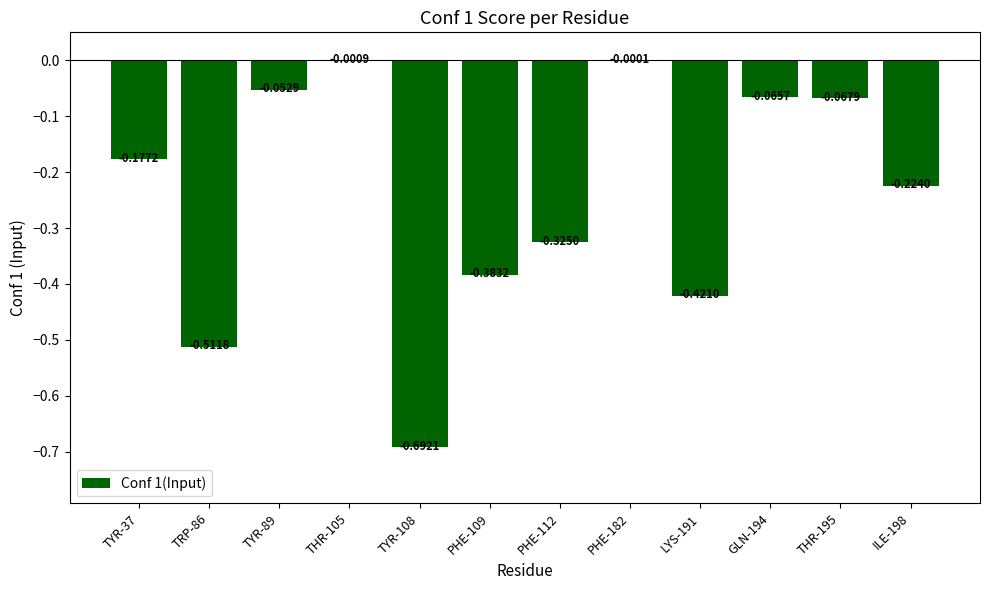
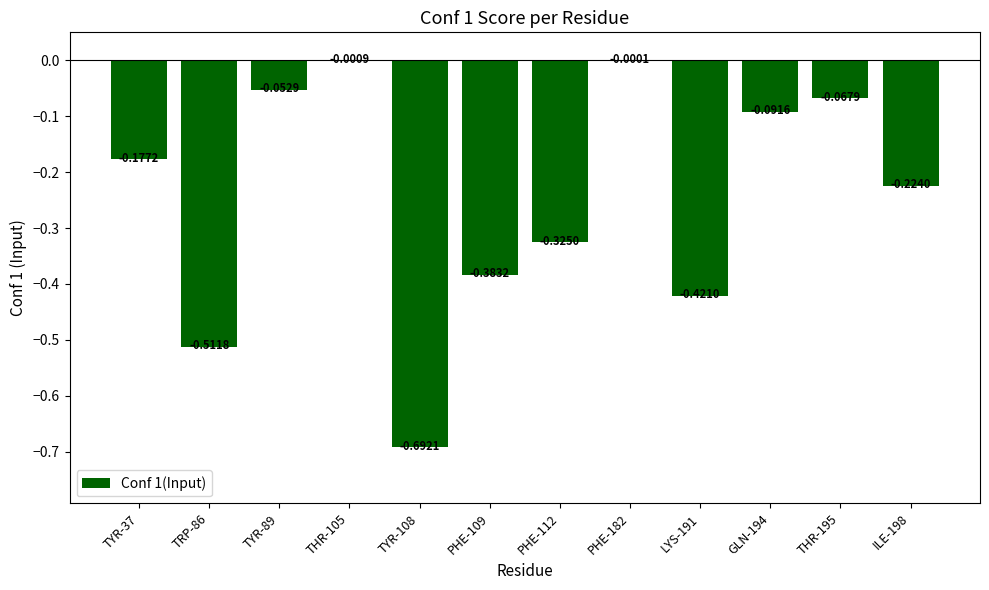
GLN-194: -0.0657 -> -0.0916
